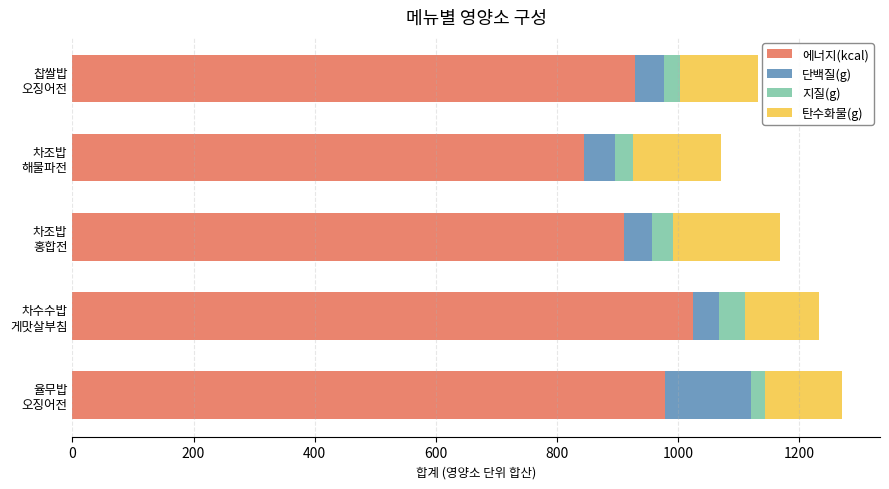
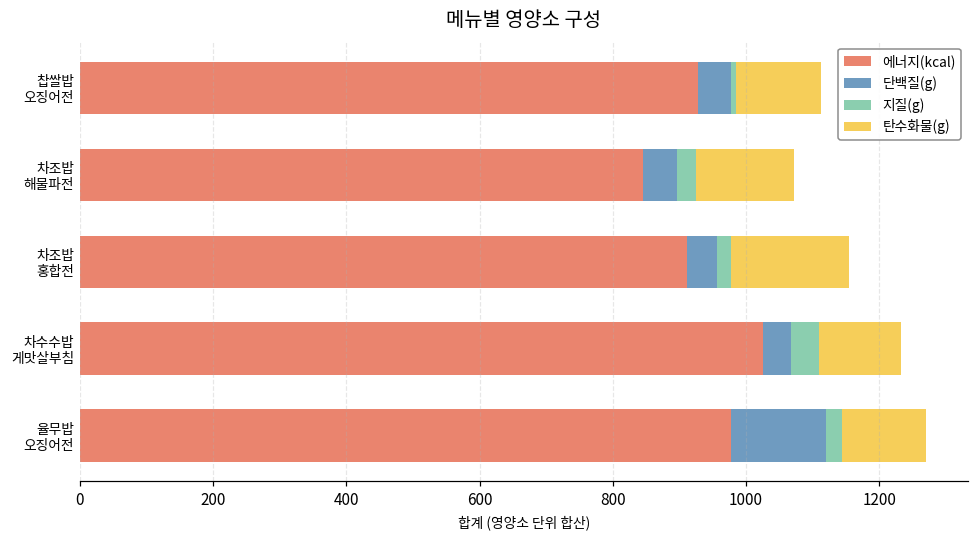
지질(g), 찹쌀밥 오징어전: 30 -> 10
지질(g), 차조밥 홍합전: 30 -> 20
